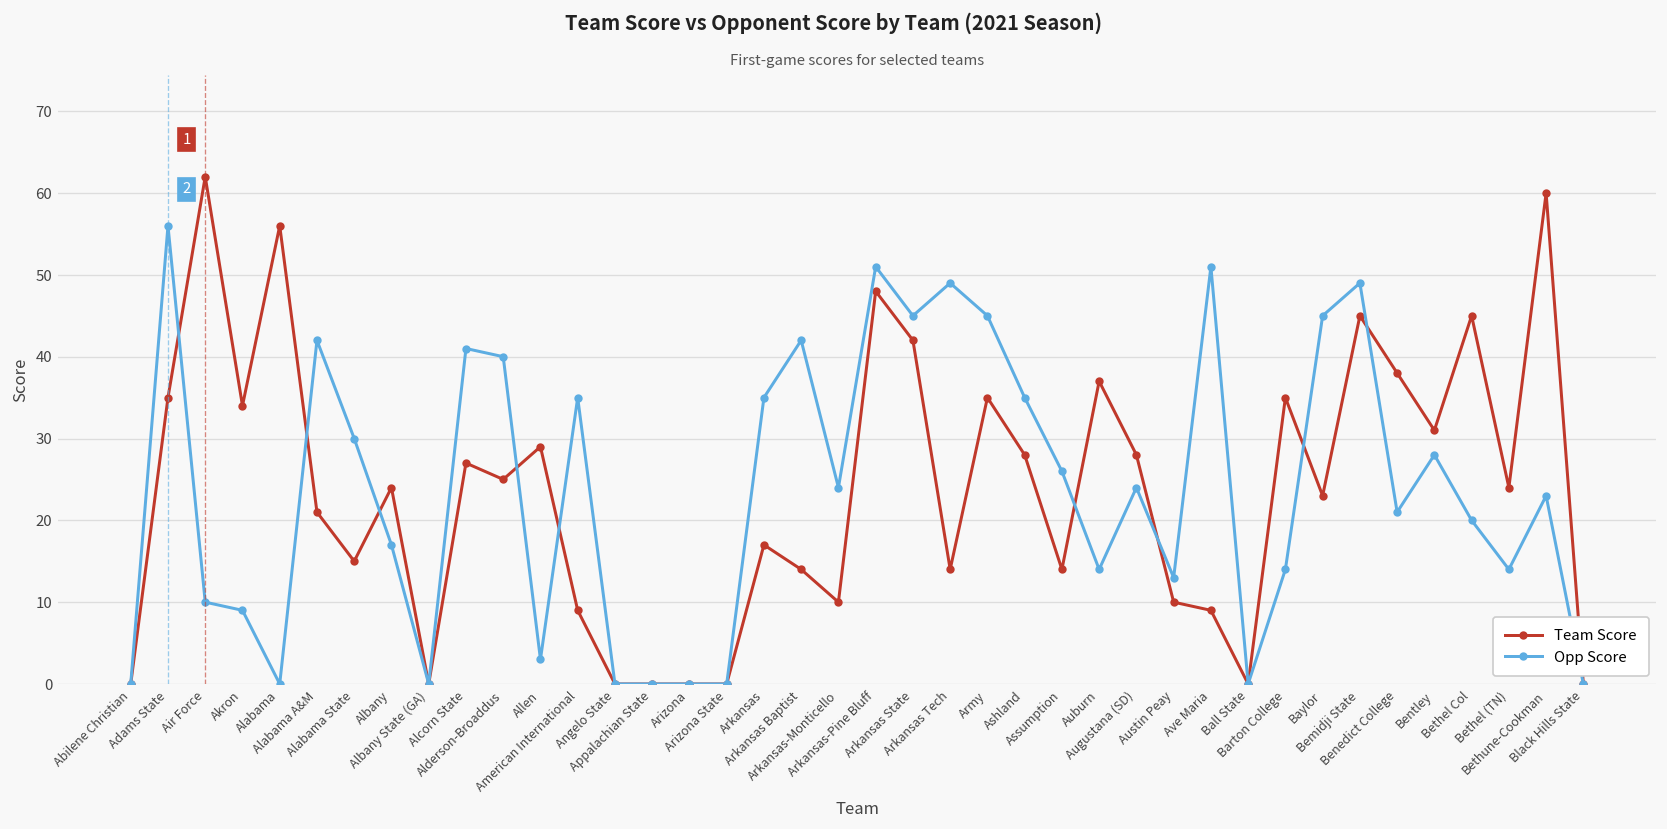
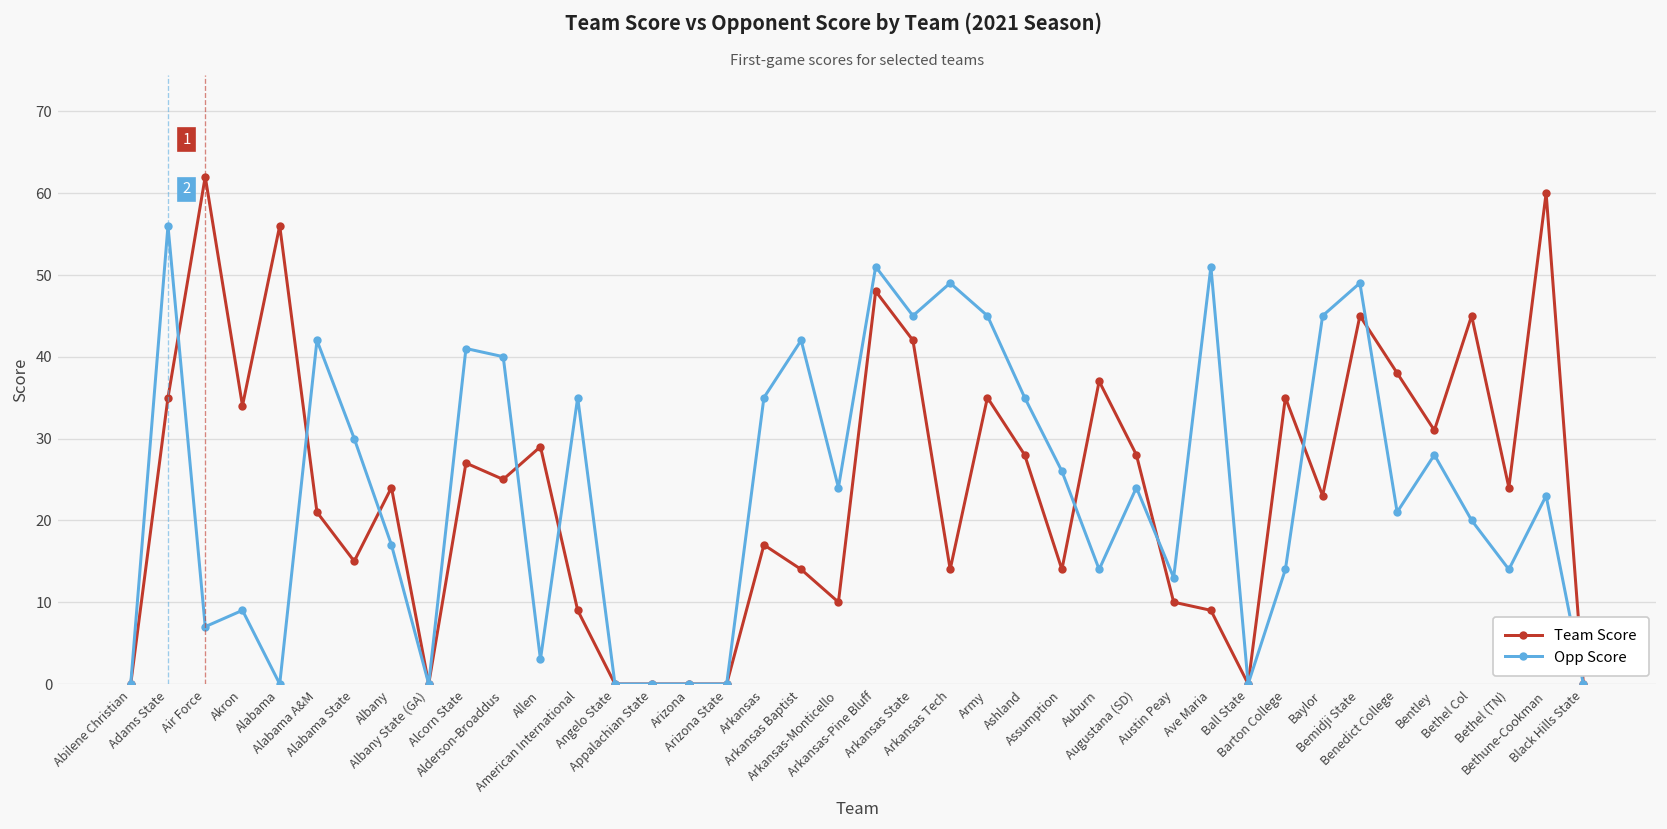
Opp Score, Air Force: 10 -> 7
